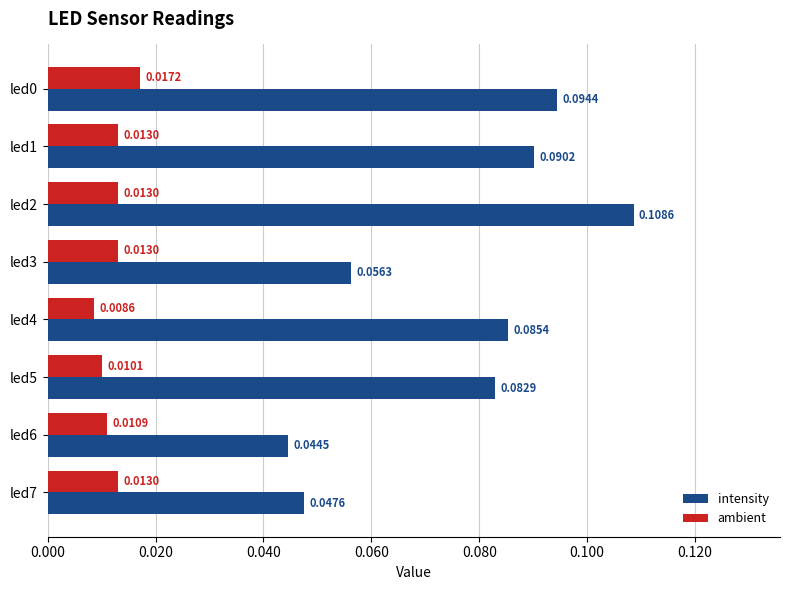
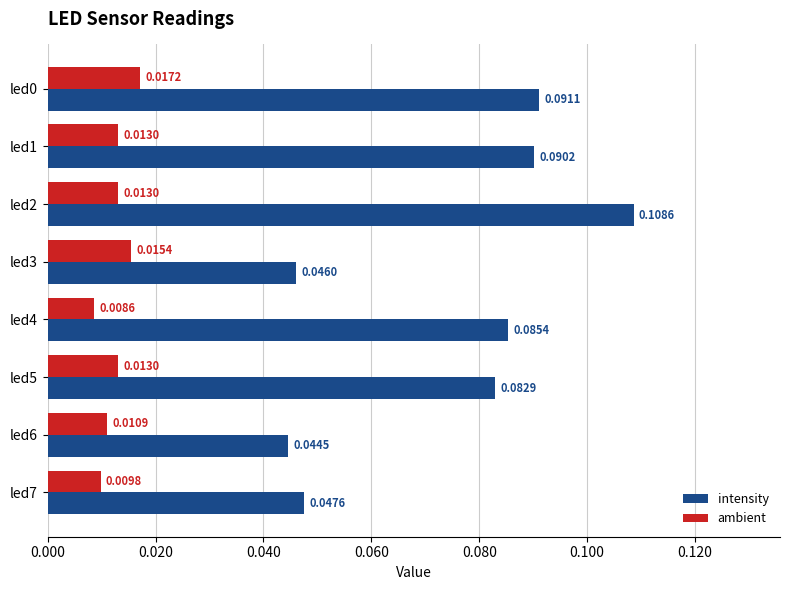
intensity, led0: 0.0944 -> 0.0911
ambient, led3: 0.0130 -> 0.0154
intensity, led3: 0.0563 -> 0.0460
ambient, led5: 0.0101 -> 0.0130
ambient, led7: 0.0130 -> 0.0098
